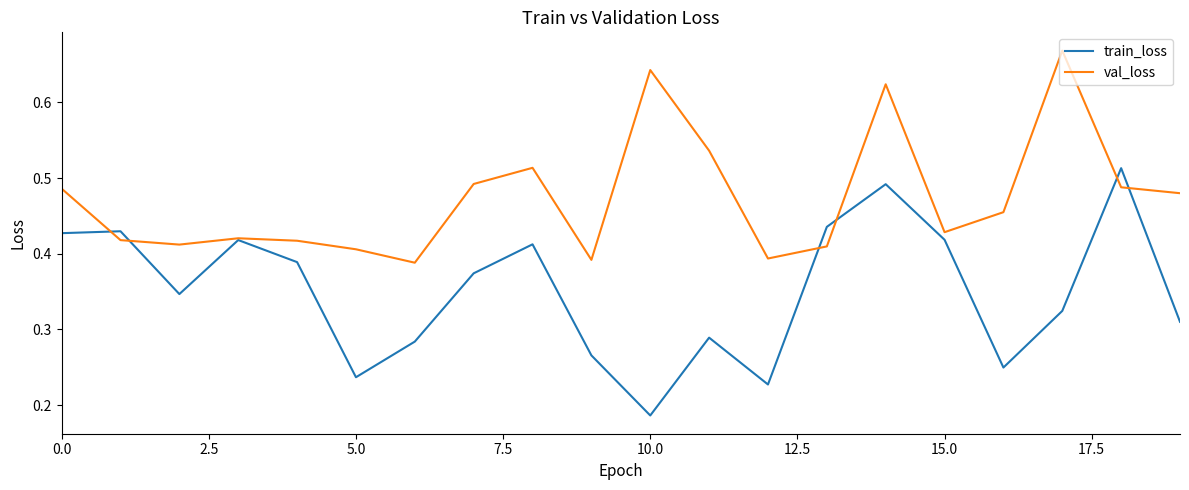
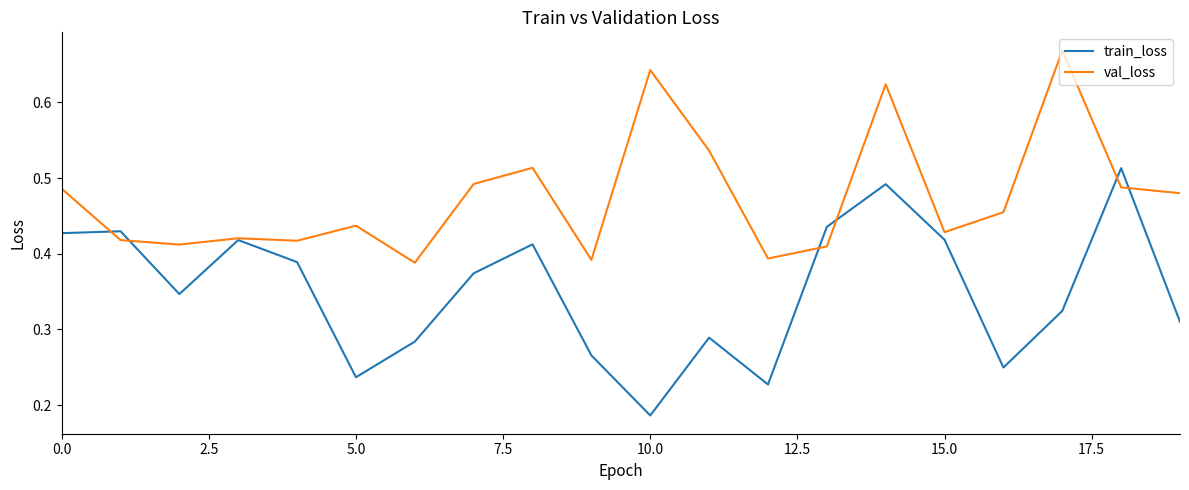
val_loss, 5.0: 0.41 -> 0.44
